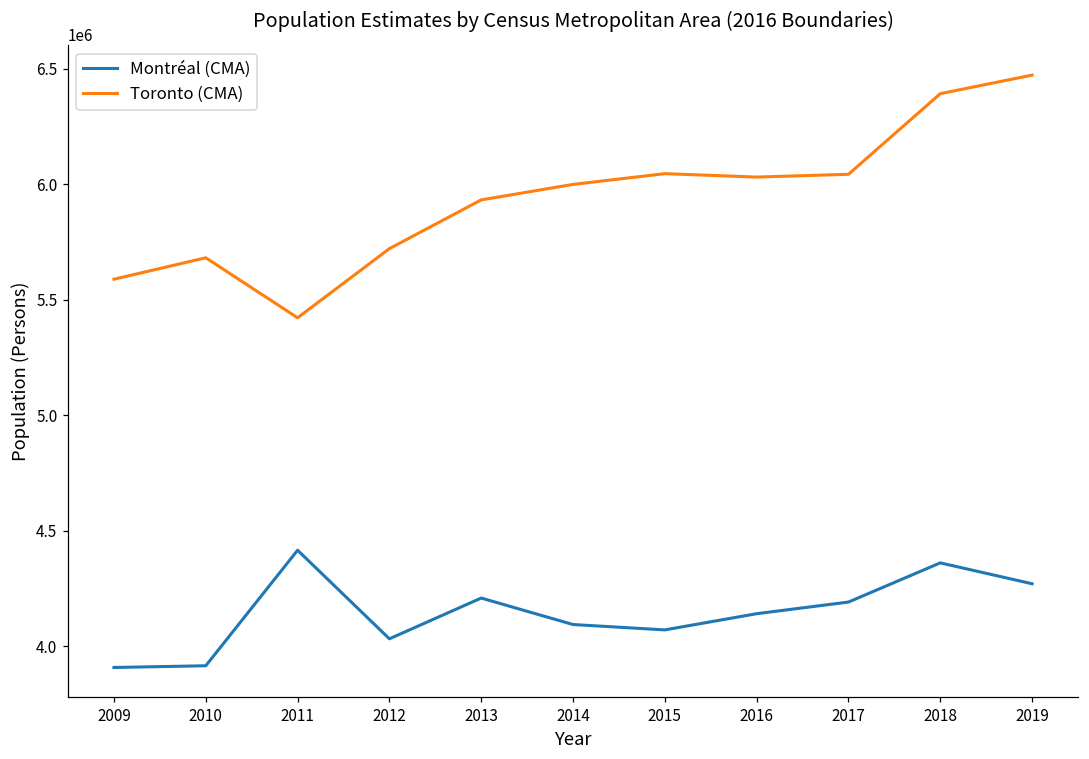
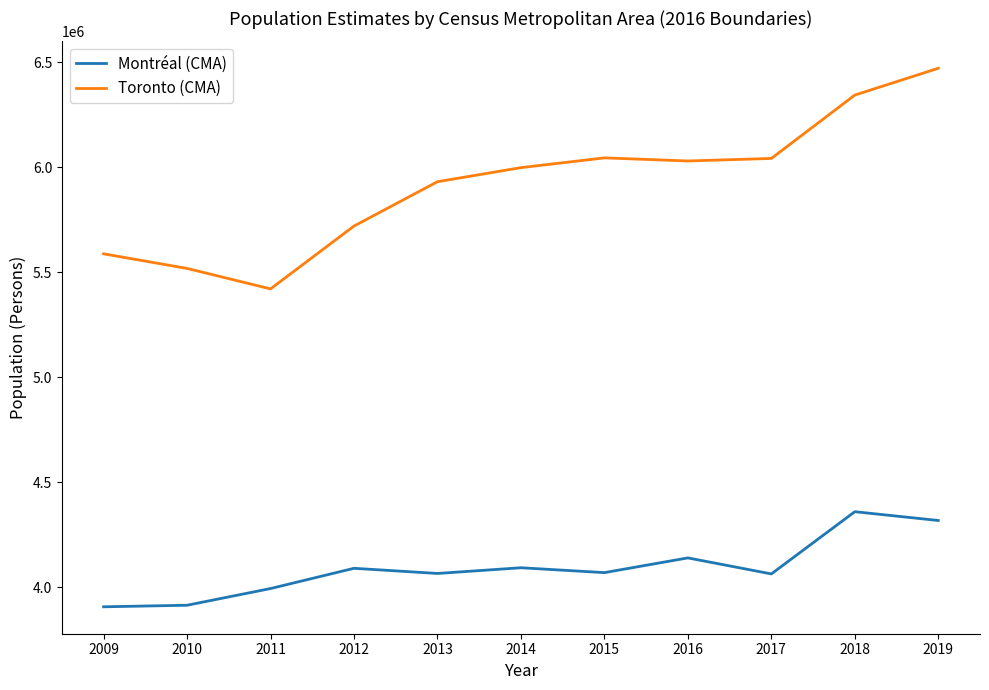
Toronto (CMA), 2010: 5680000 -> 5520000
Montréal (CMA), 2011: 4420000 -> 3990000
Montréal (CMA), 2012: 4030000 -> 4090000
Montréal (CMA), 2013: 4210000 -> 4070000
Montréal (CMA), 2017: 4190000 -> 4060000
Toronto (CMA), 2018: 6390000 -> 6340000
Montréal (CMA), 2019: 4270000 -> 4320000
